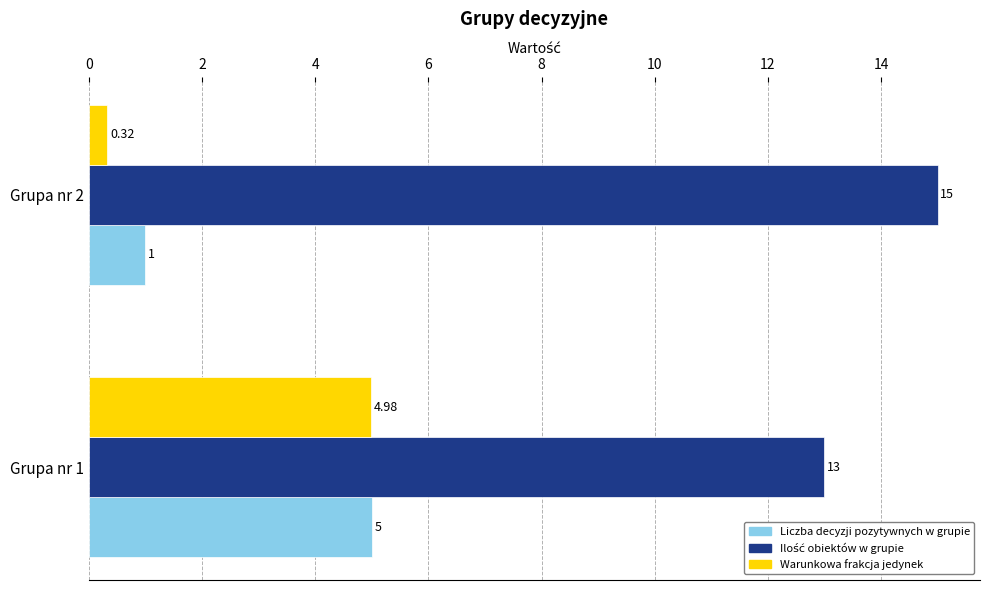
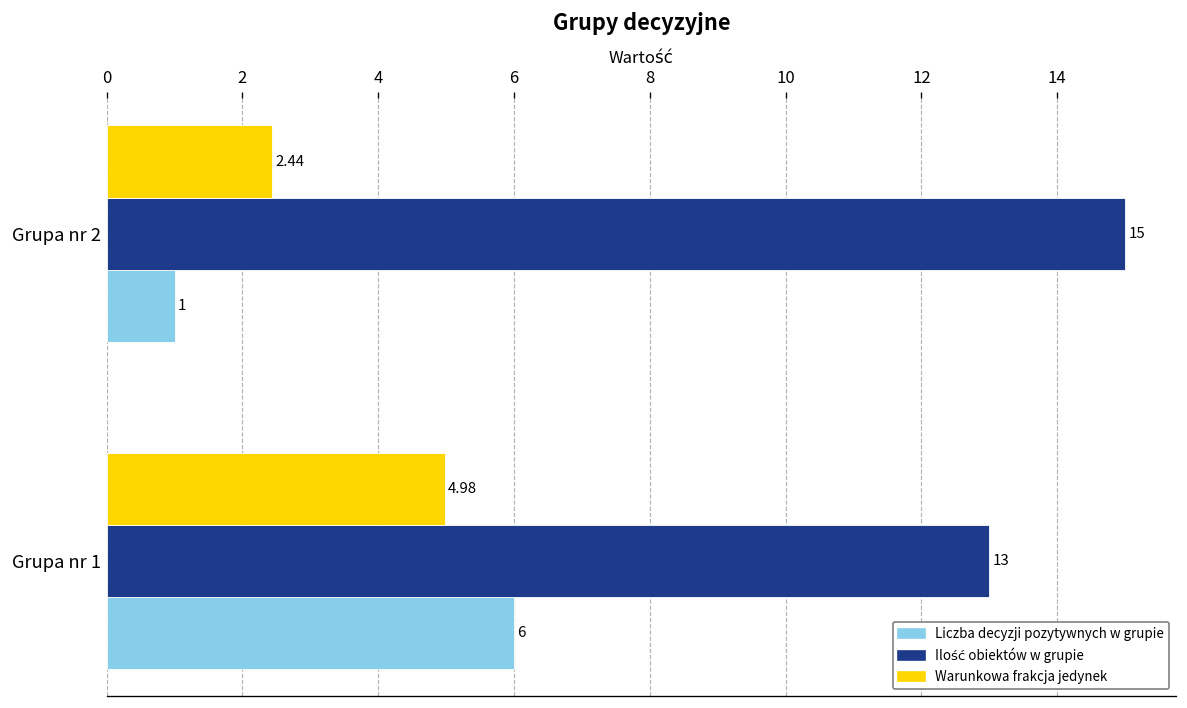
Warunkowa frakcja jedynek, Grupa nr 2: 0.32 -> 2.44
Liczba decyzji pozytywnych w grupie, Grupa nr 1: 5 -> 6
